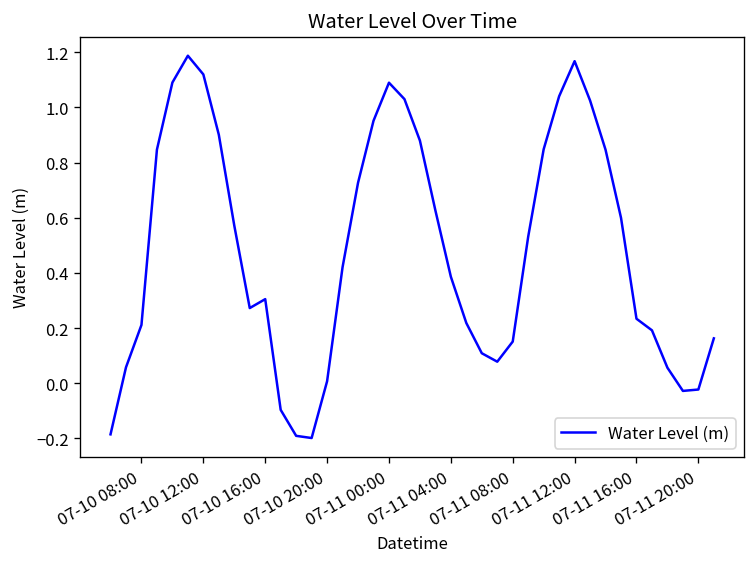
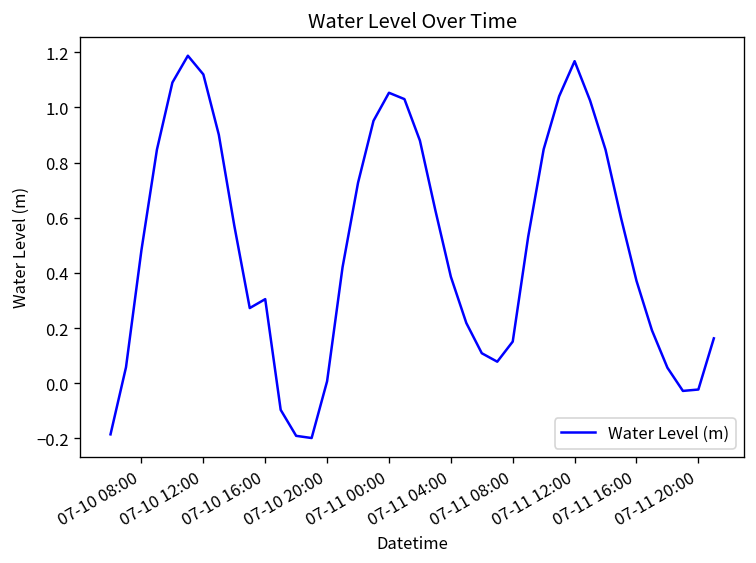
07-10 08:00: 0.21 -> 0.48
07-11 00:00: 1.09 -> 1.05
07-11 16:00: 0.23 -> 0.37
